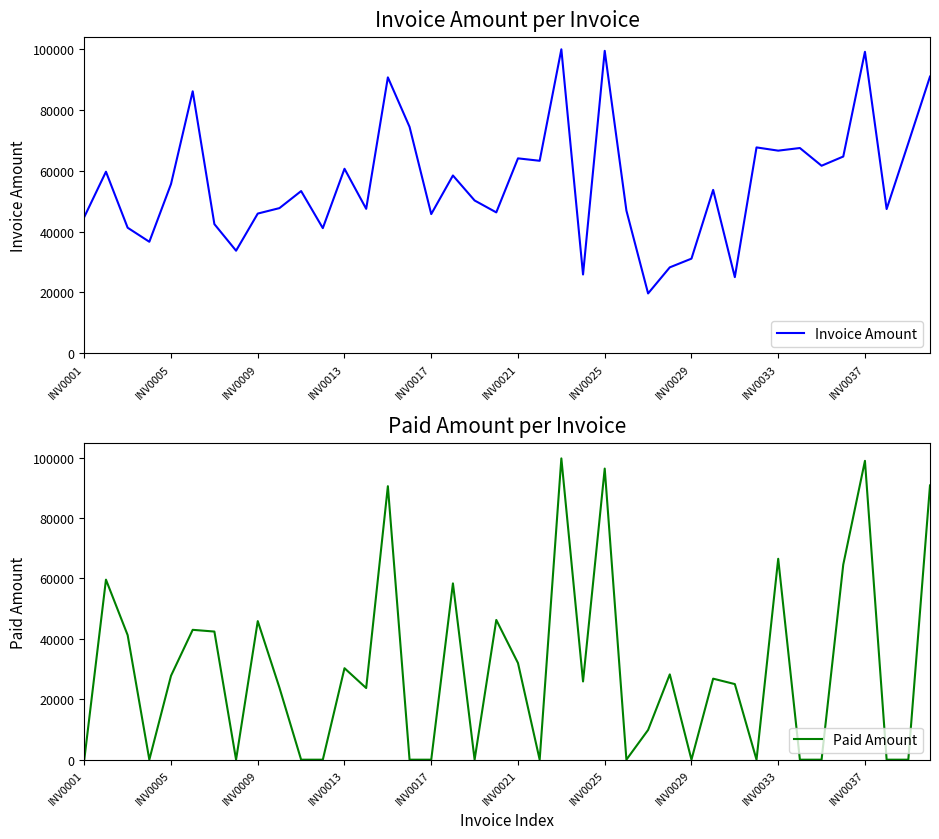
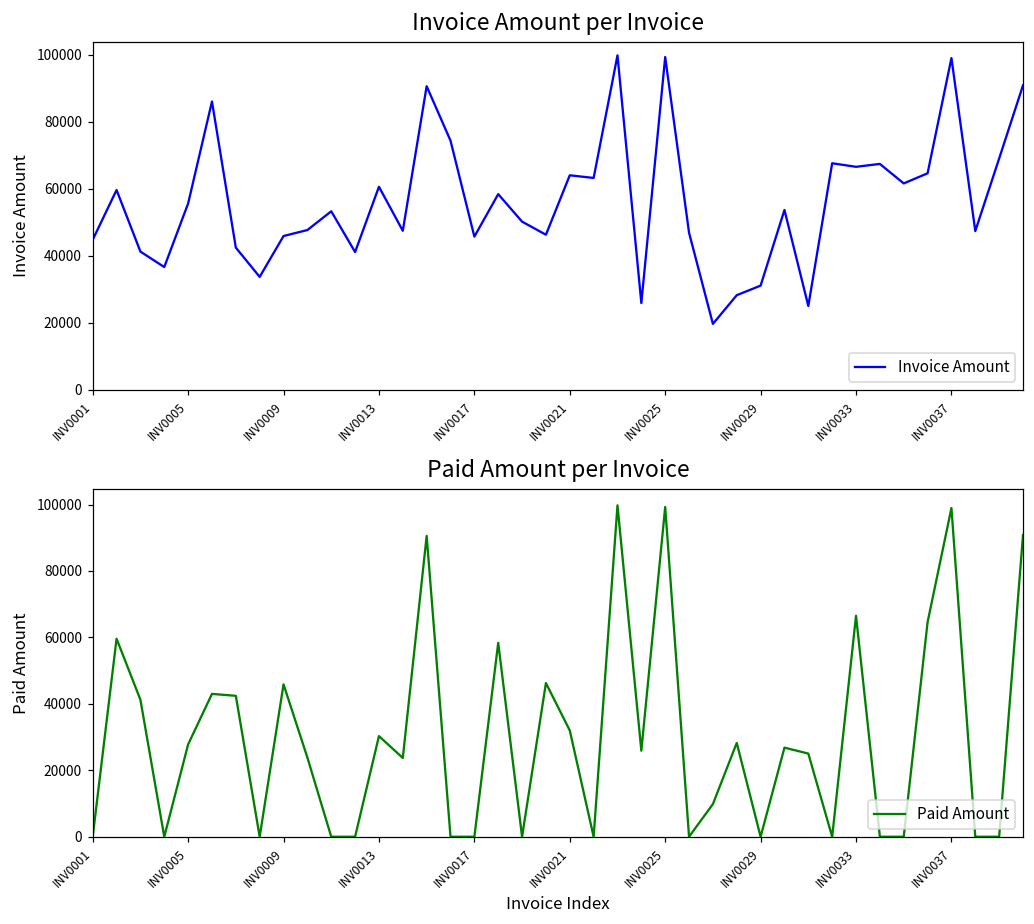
Paid Amount per Invoice, INV0025: 96000 -> 99000
